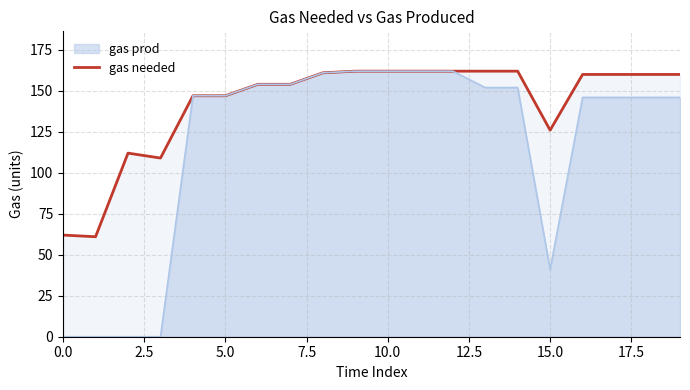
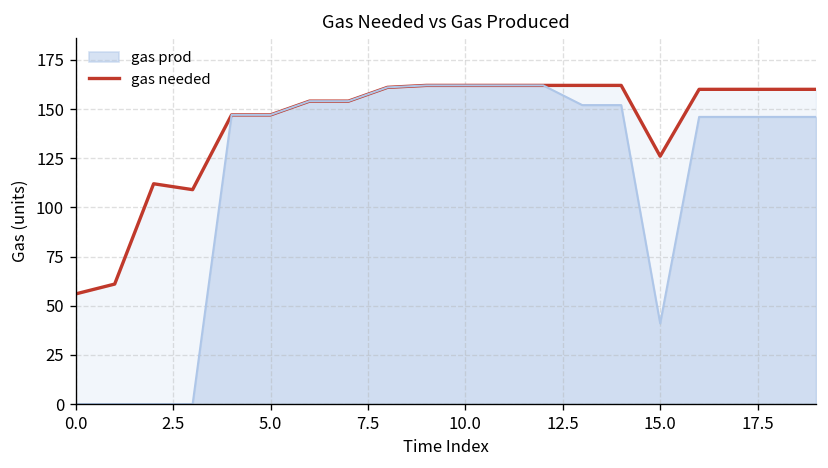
gas needed, 0.0: 62 -> 56
